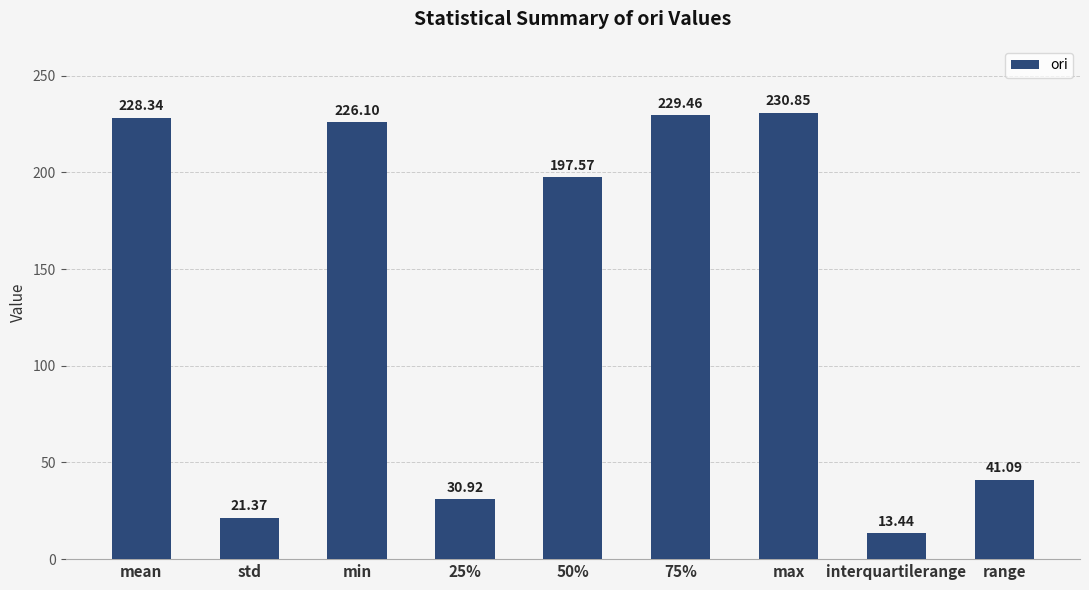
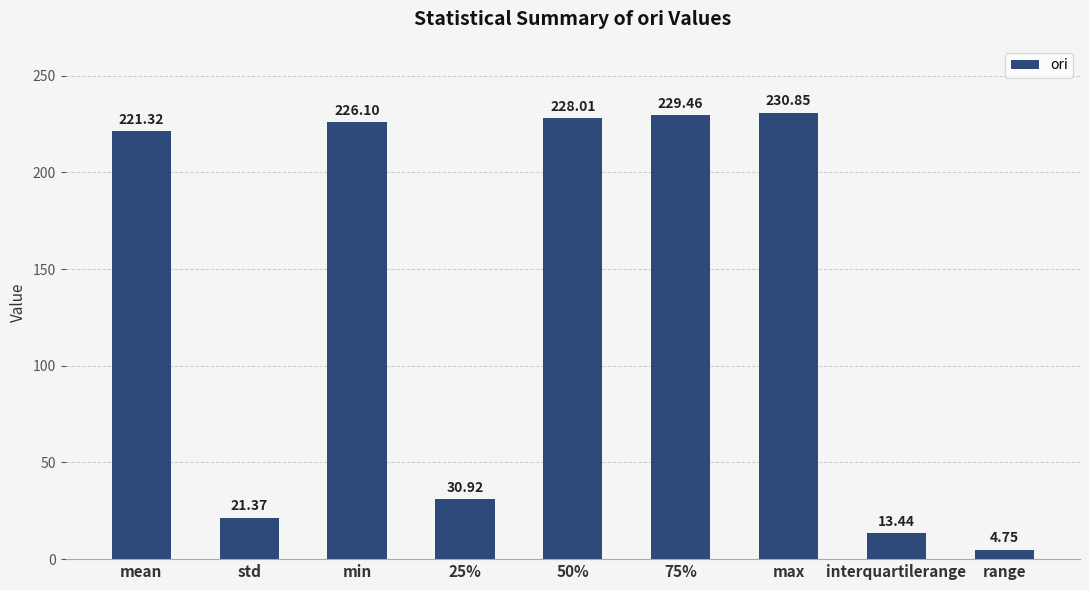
mean: 228.34 -> 221.32
50%: 197.57 -> 228.01
range: 41.09 -> 4.75
